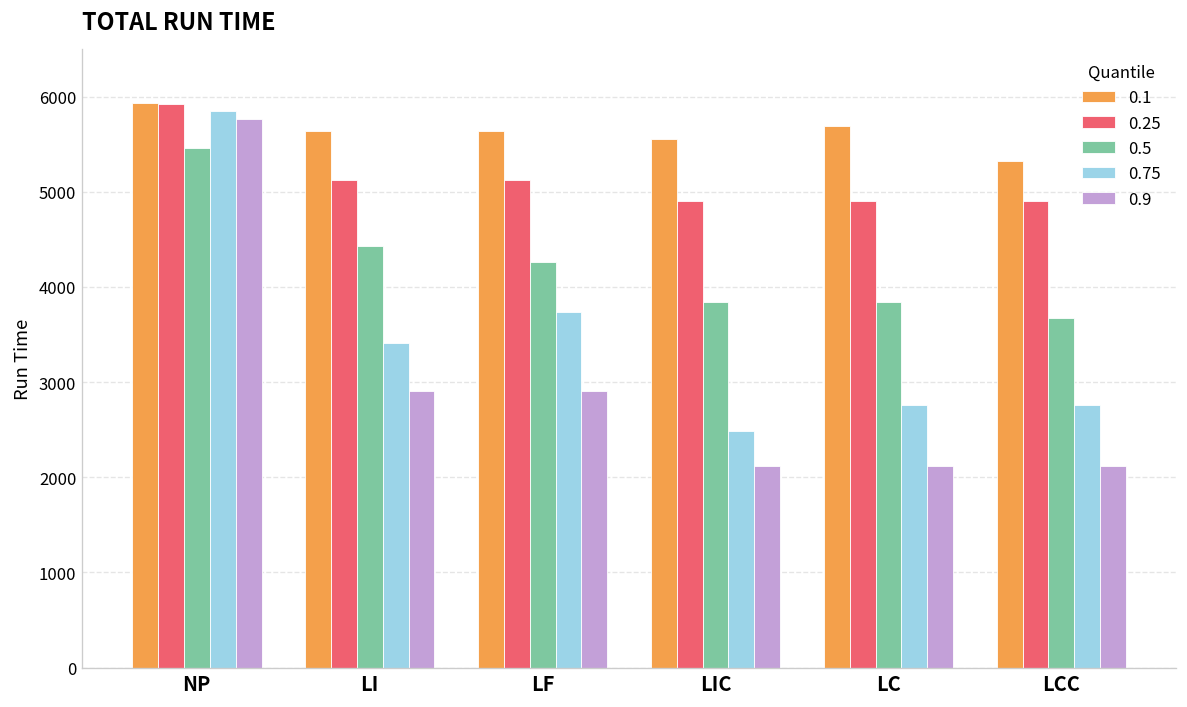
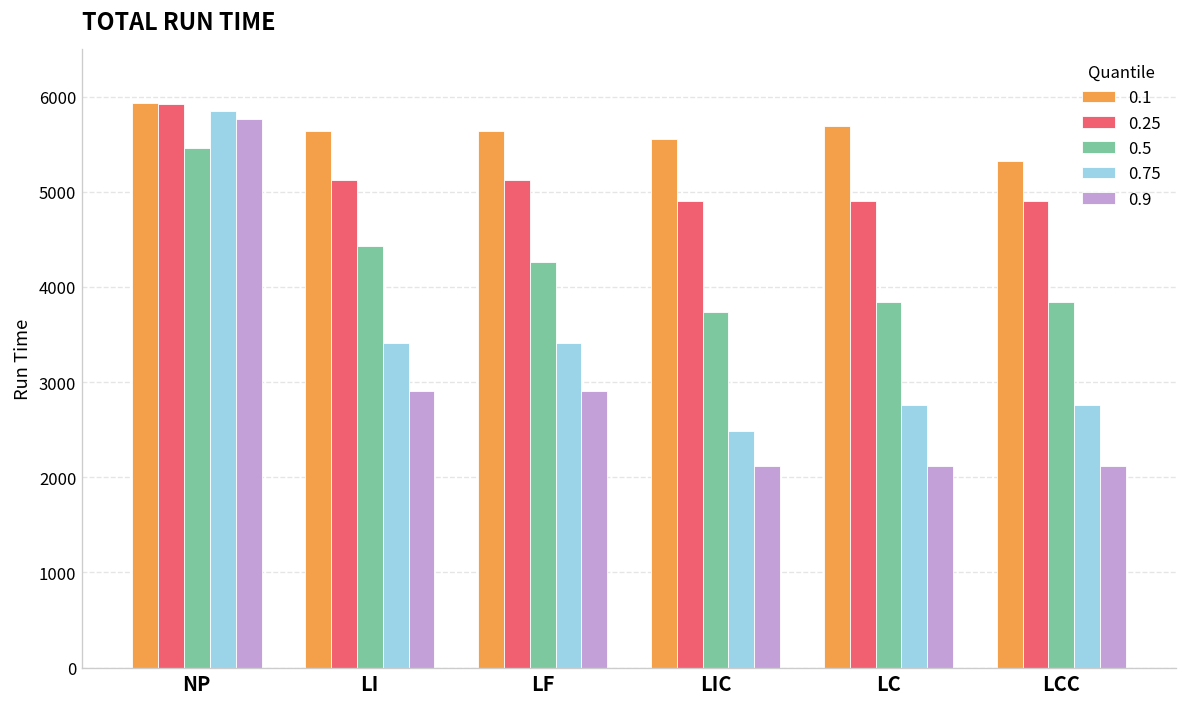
0.75, LF: 3700 -> 3400
0.5, LIC: 3800 -> 3700
0.5, LCC: 3700 -> 3800
